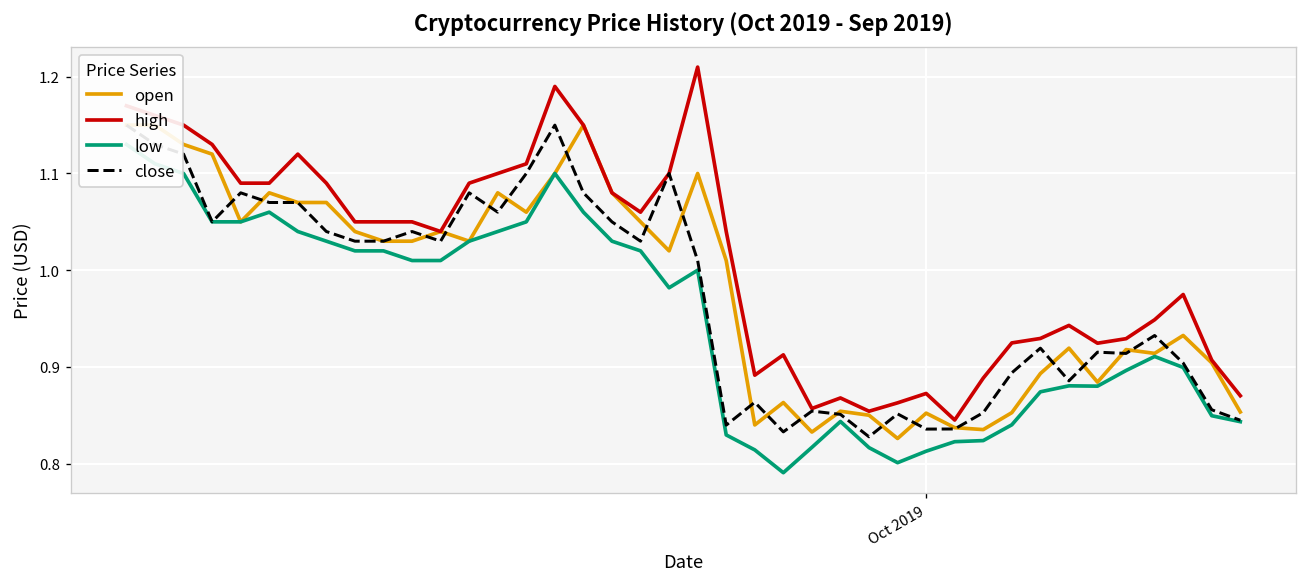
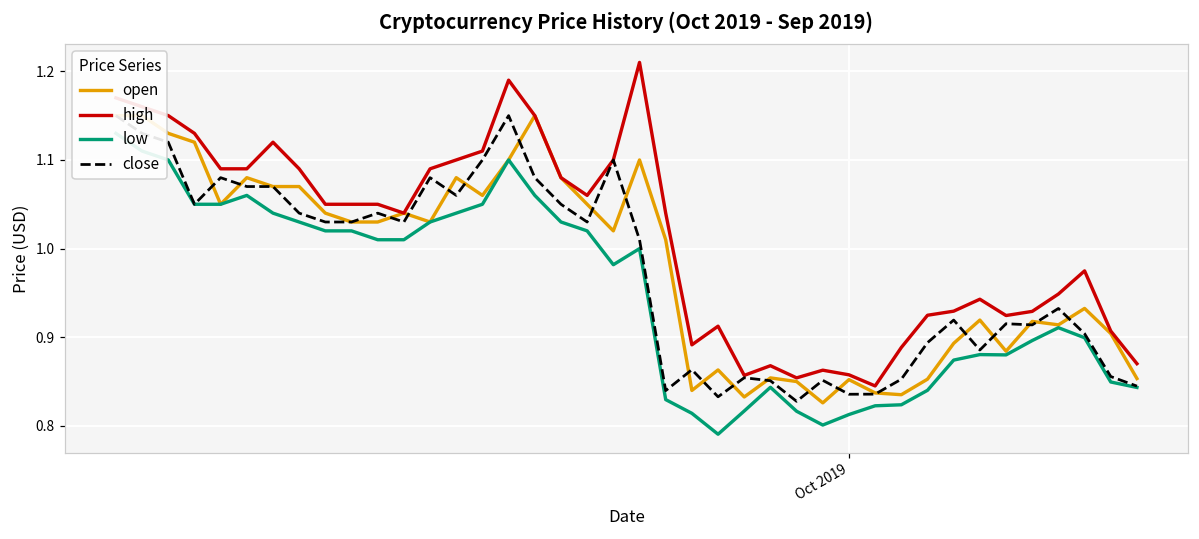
high, Oct 2019: 0.87 -> 0.86
